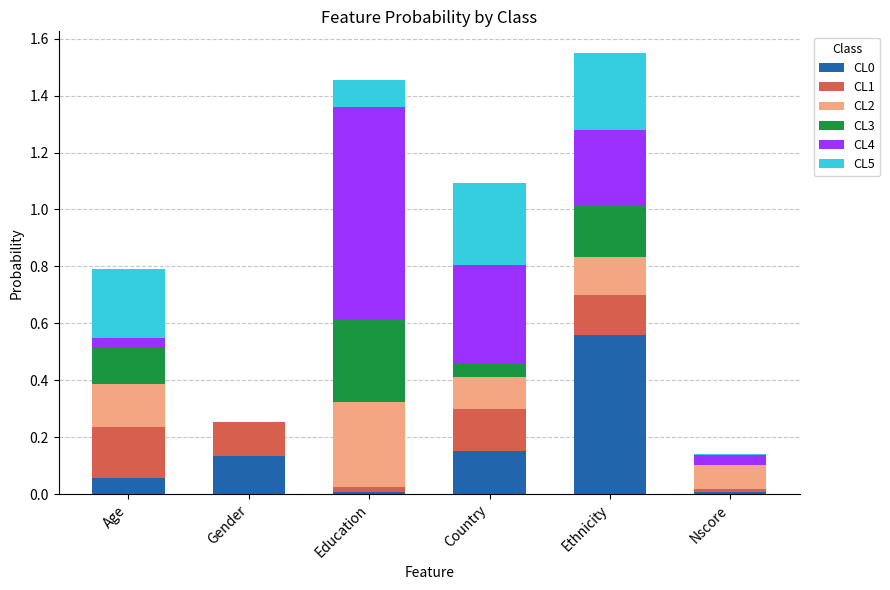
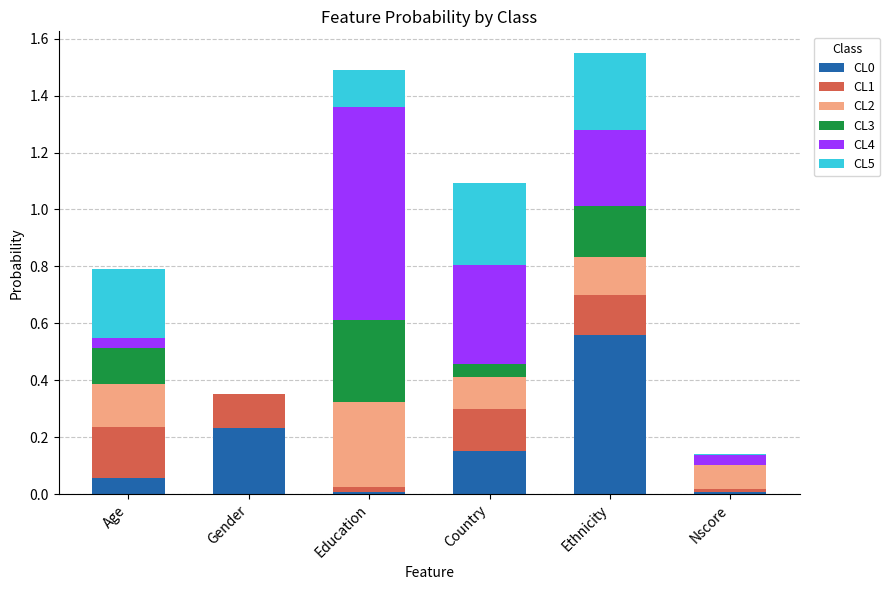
CL0, Gender: 0.13 -> 0.23
CL5, Education: 0.10 -> 0.13
